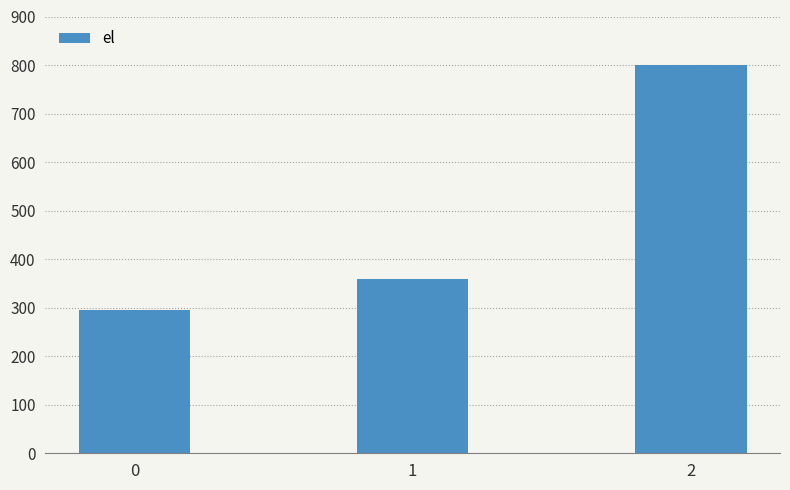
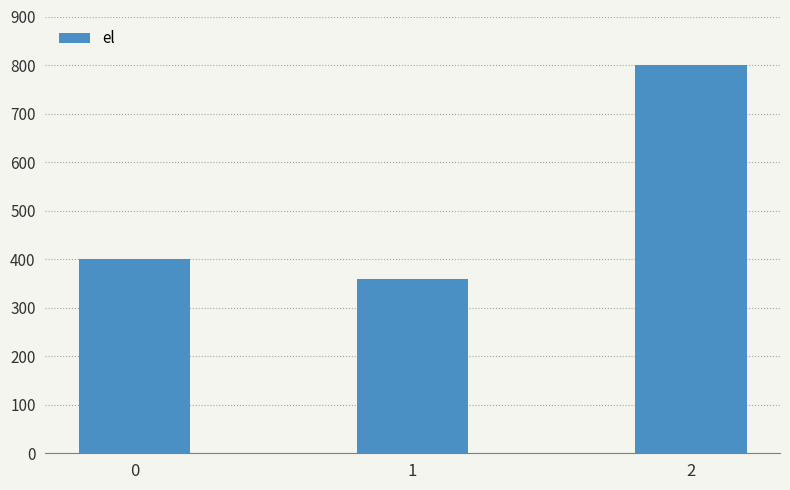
0: 300 -> 400
